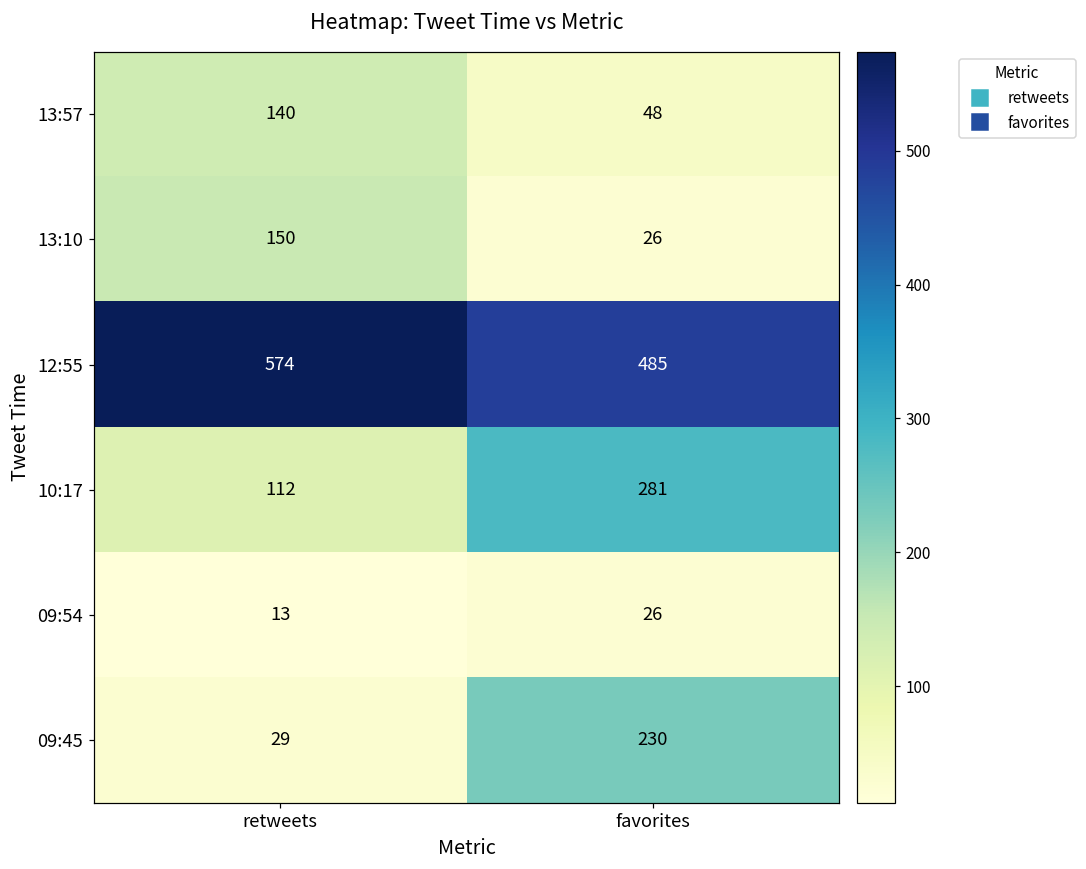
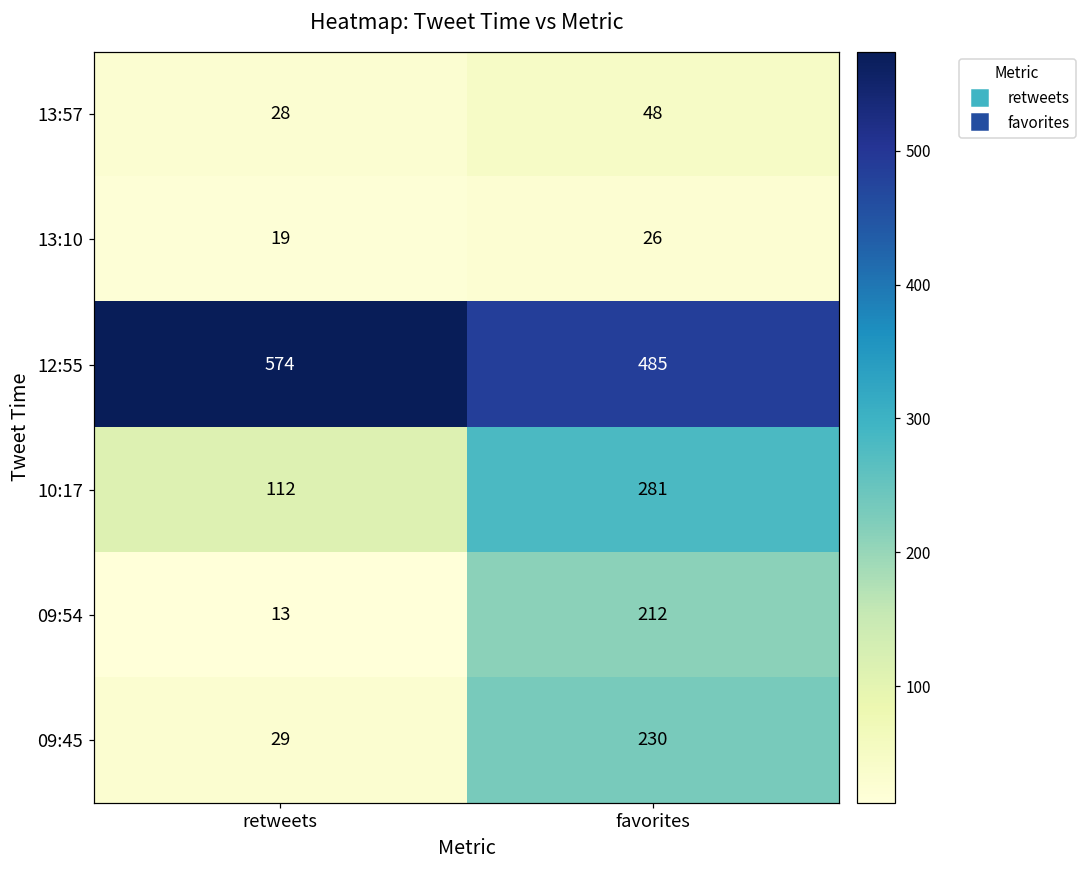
13:57, retweets: 140 -> 28
13:10, retweets: 150 -> 19
09:54, favorites: 26 -> 212
